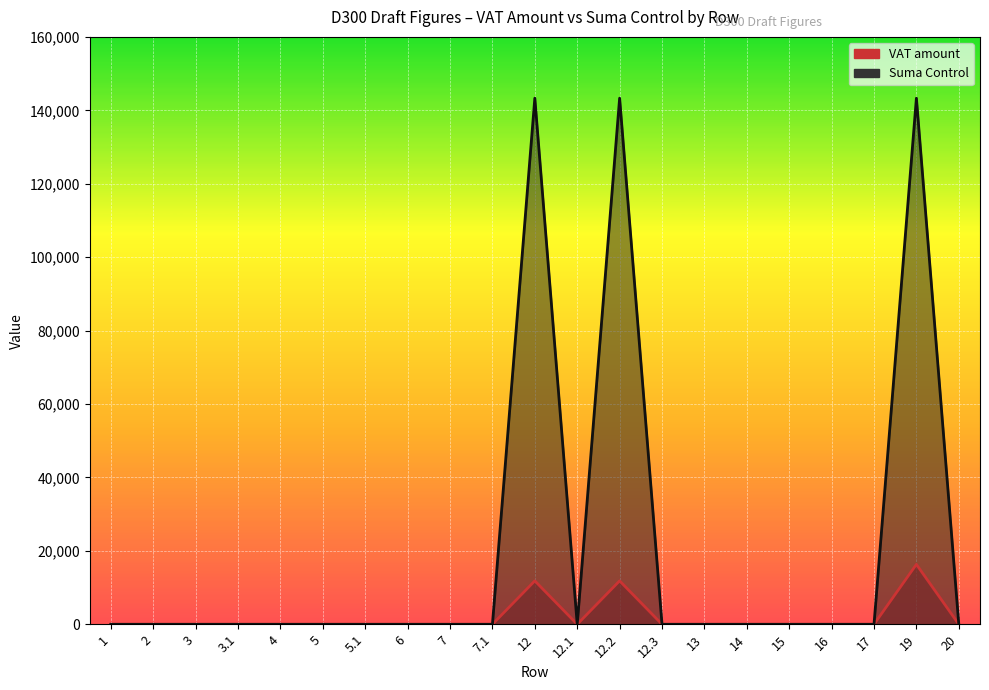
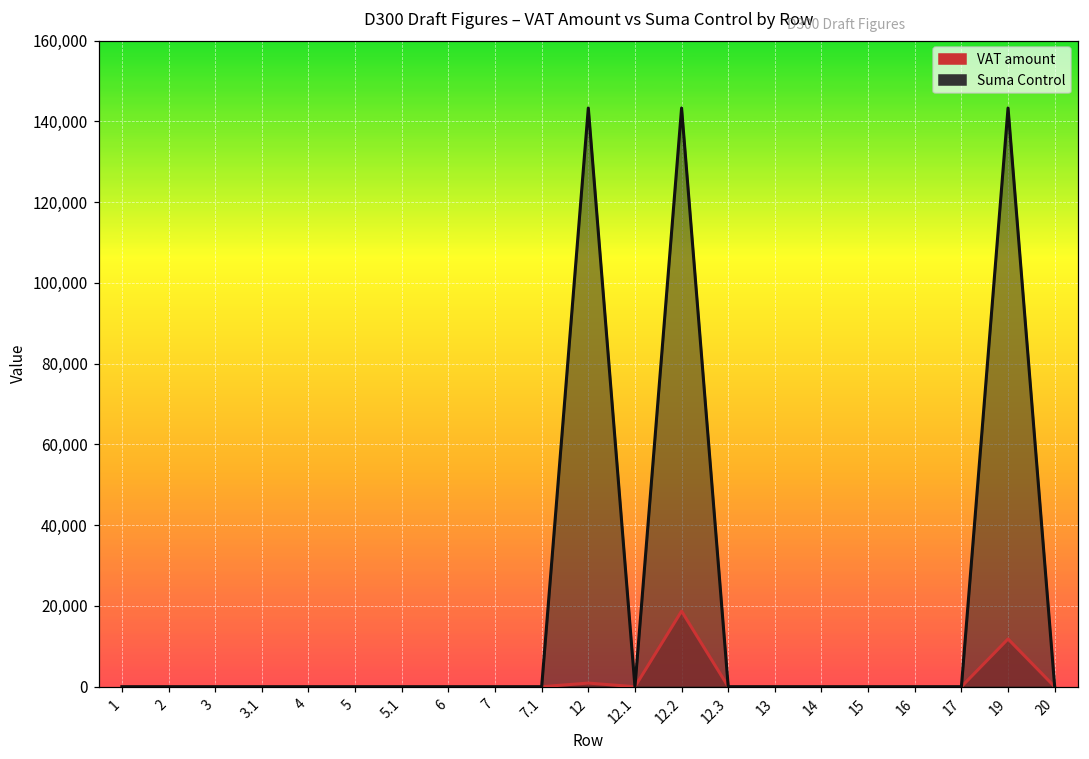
VAT amount, 12: 12,000 -> 1,000
VAT amount, 12.2: 12,000 -> 19,000
VAT amount, 19: 16,000 -> 12,000
